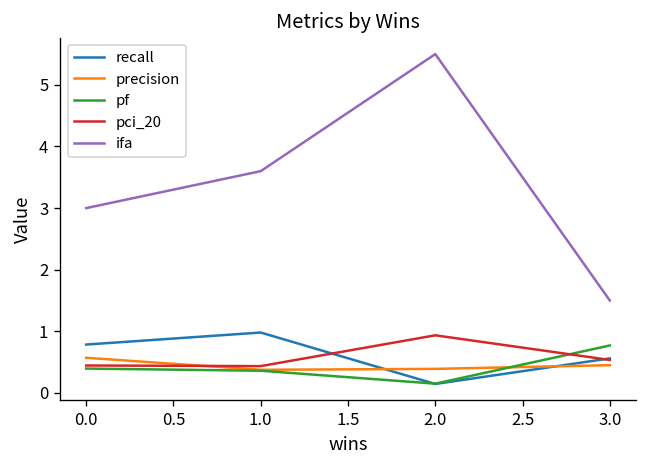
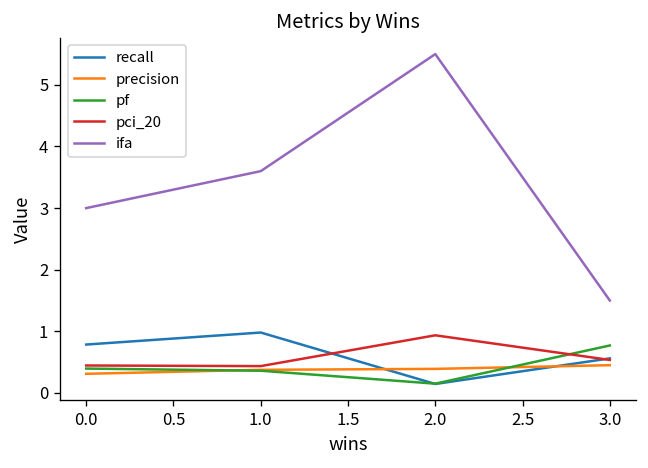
precision, 0.0: 0.6 -> 0.3
